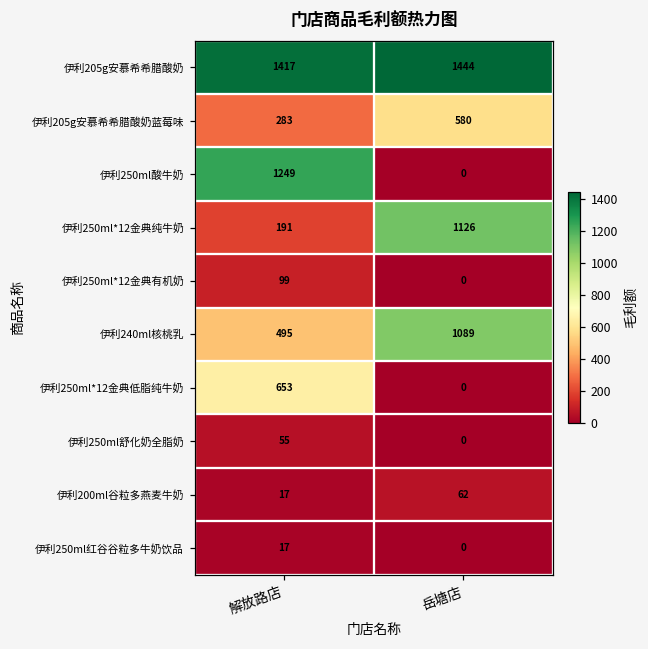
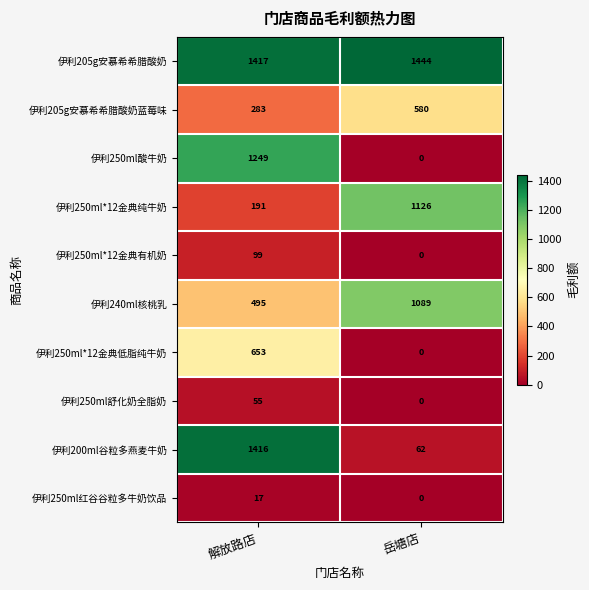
伊利200ml谷粒多燕麦牛奶, 解放路店: 17 -> 1416
